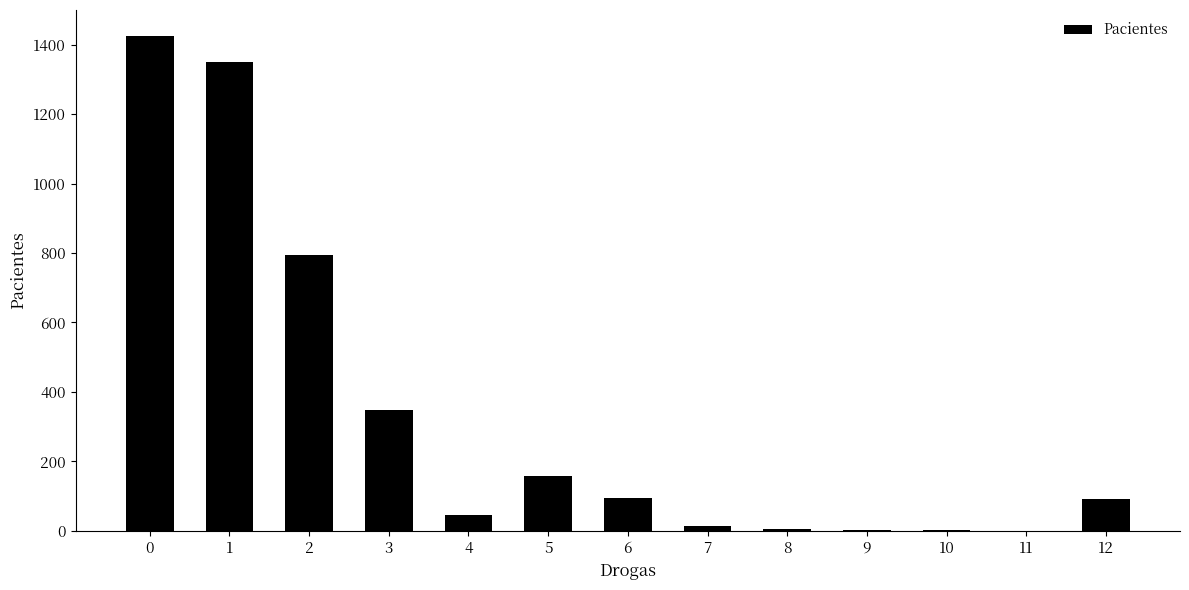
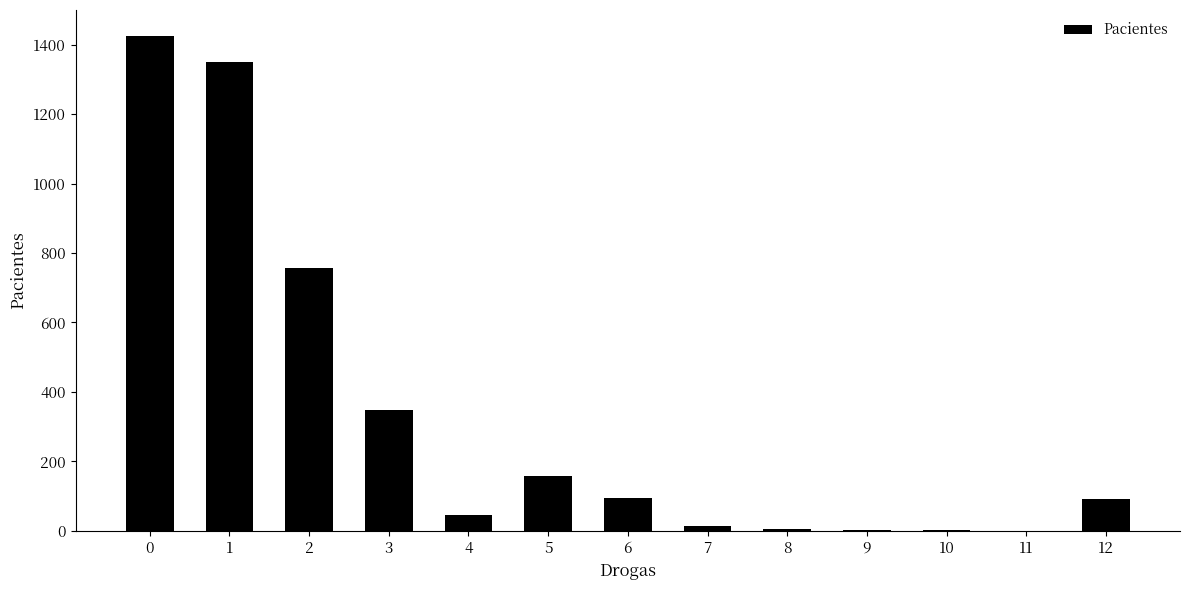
2: 790 -> 760
